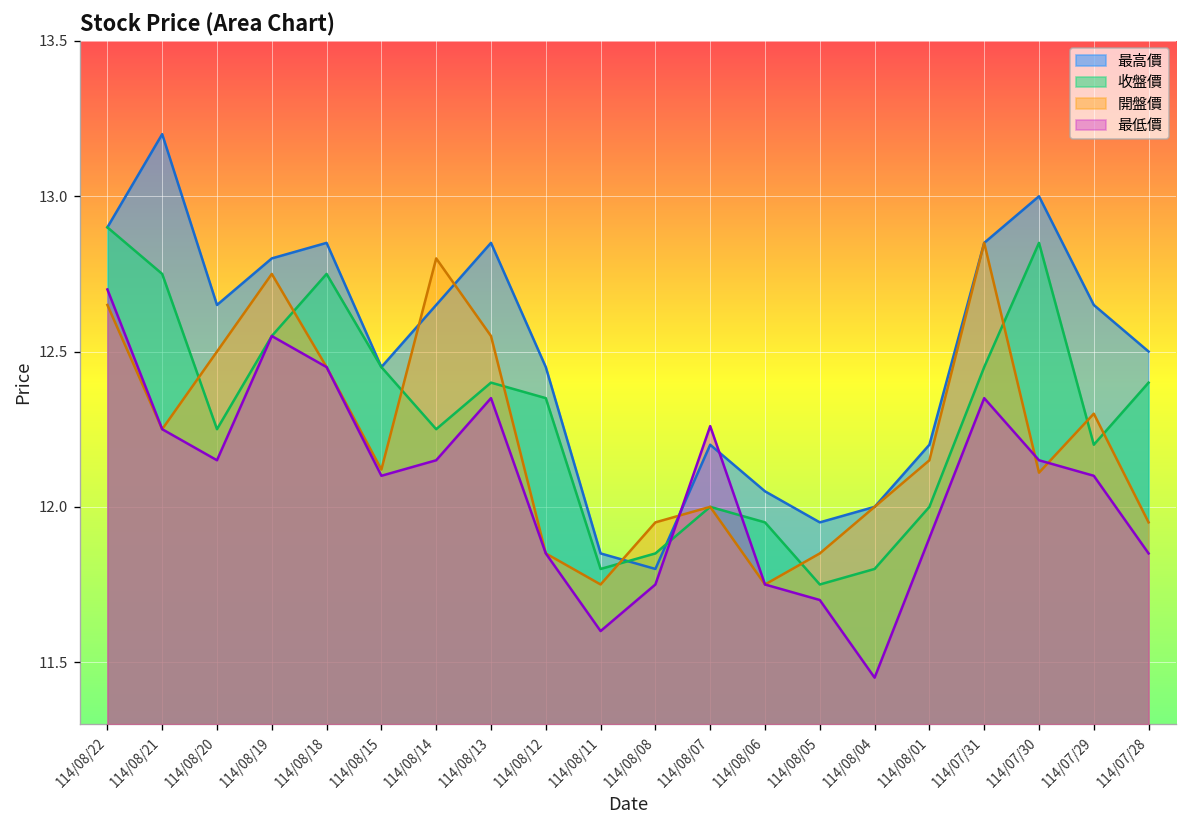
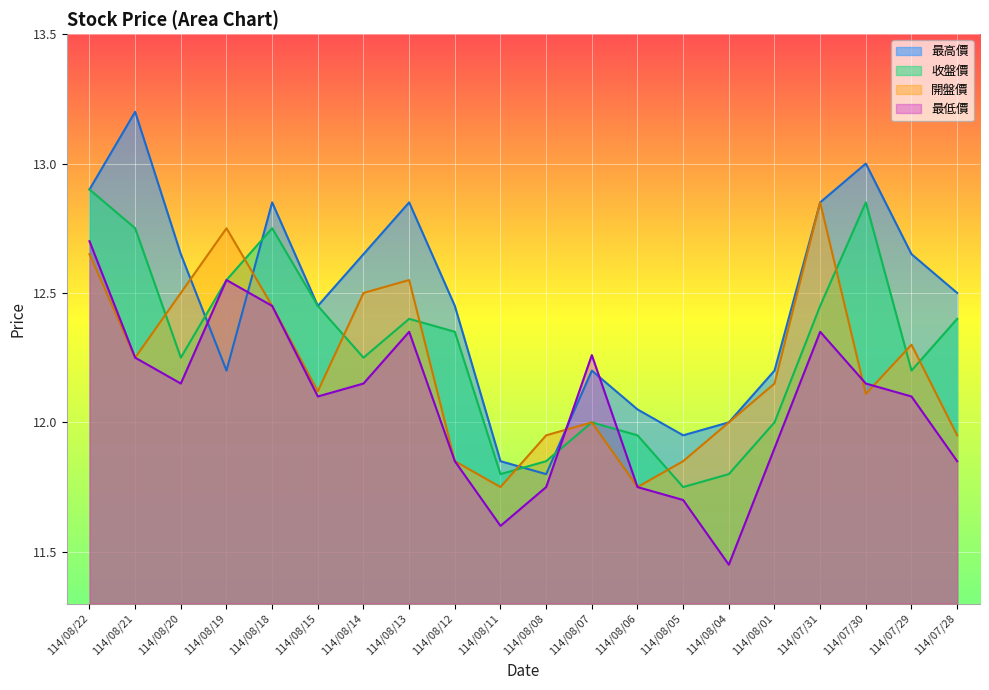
最高價, 114/08/19: 12.8 -> 12.2
開盤價, 114/08/14: 12.8 -> 12.5
